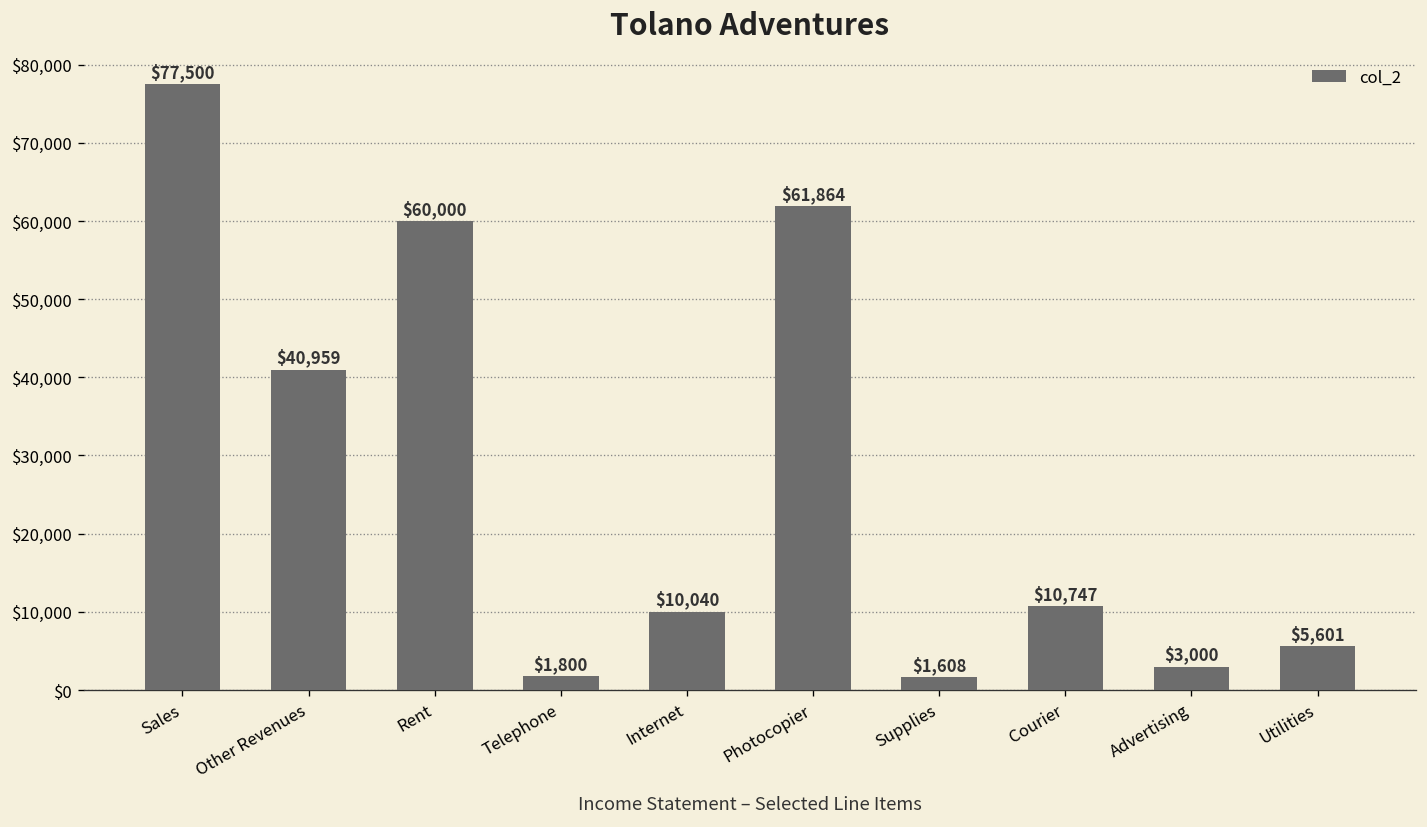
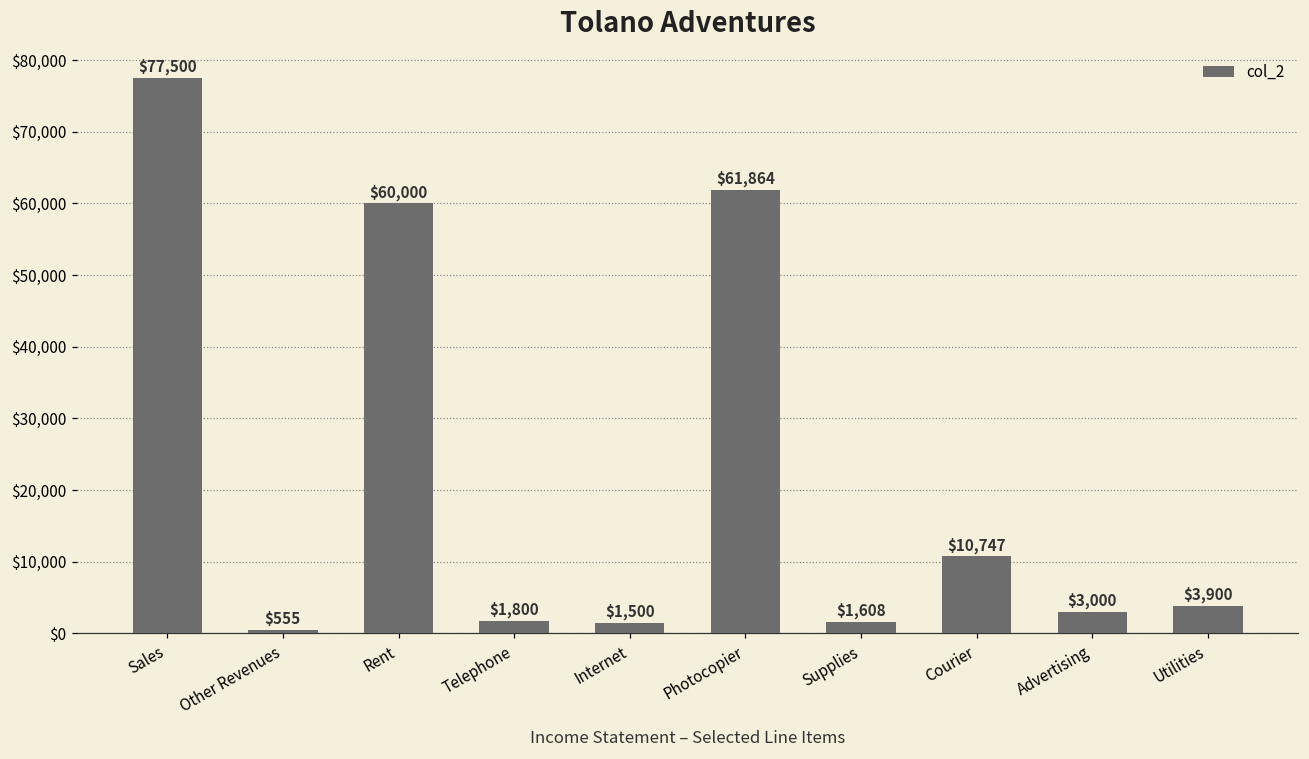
Other Revenues: $40,959 -> $555
Internet: $10,040 -> $1,500
Utilities: $5,601 -> $3,900
